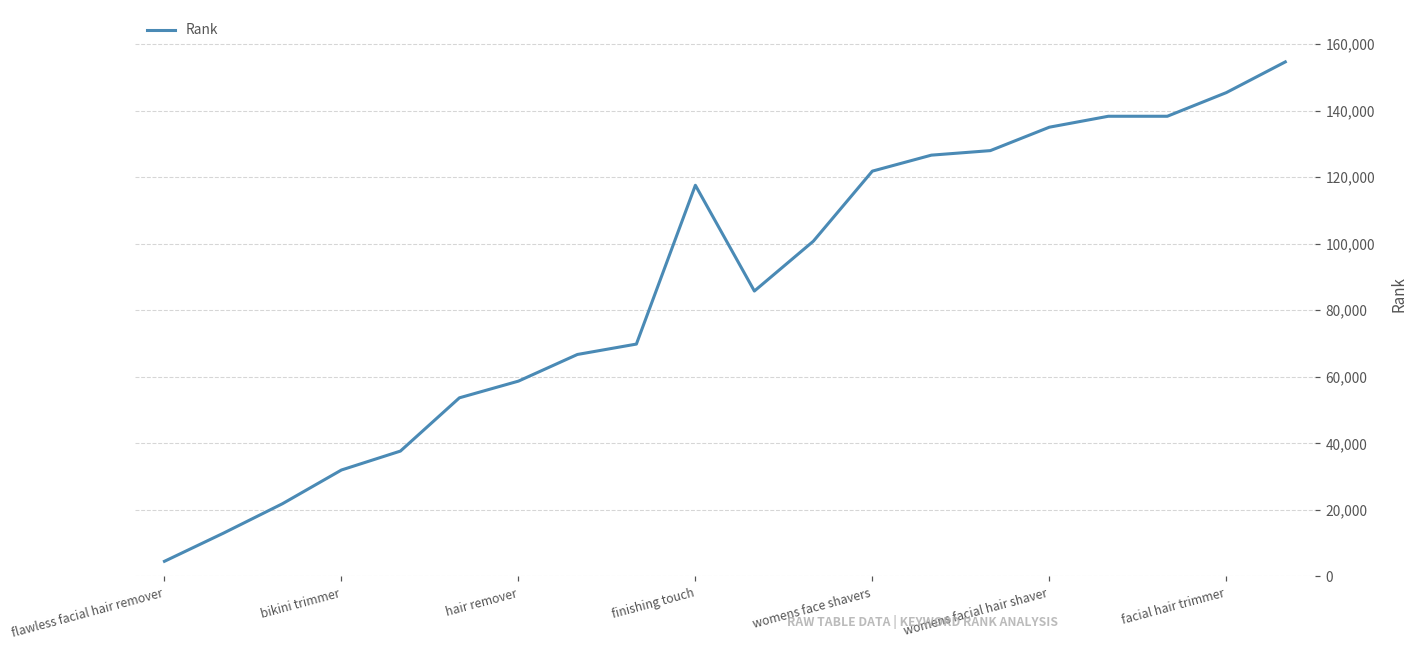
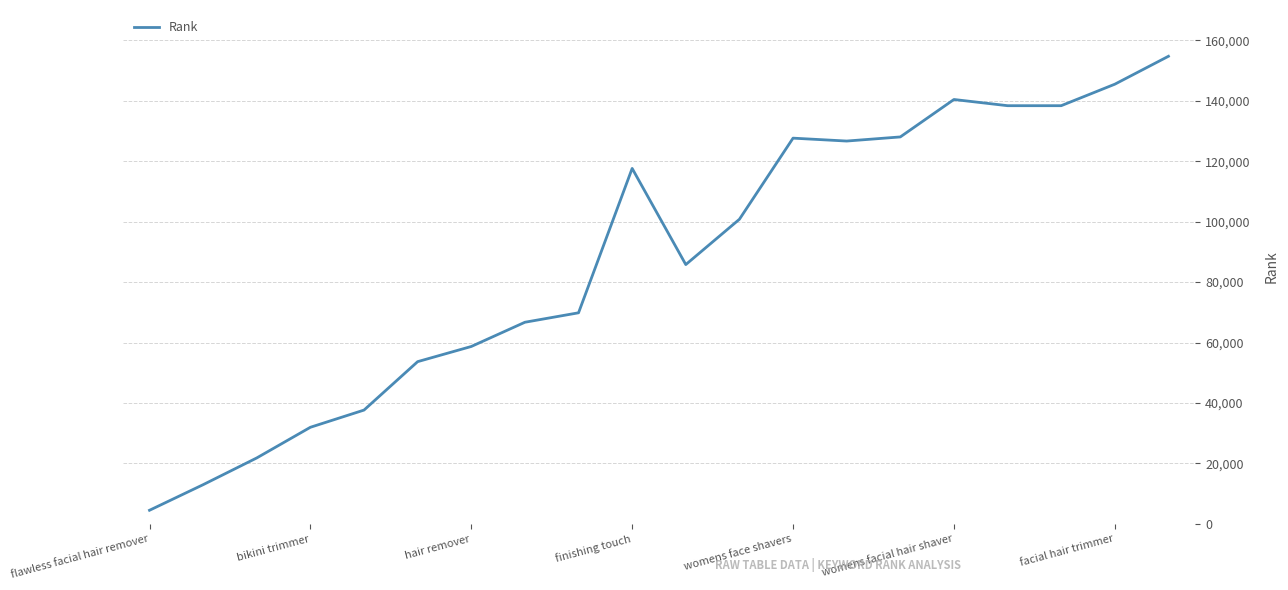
womens face shavers: 122,000 -> 128,000
womens facial hair shaver: 135,000 -> 140,000
